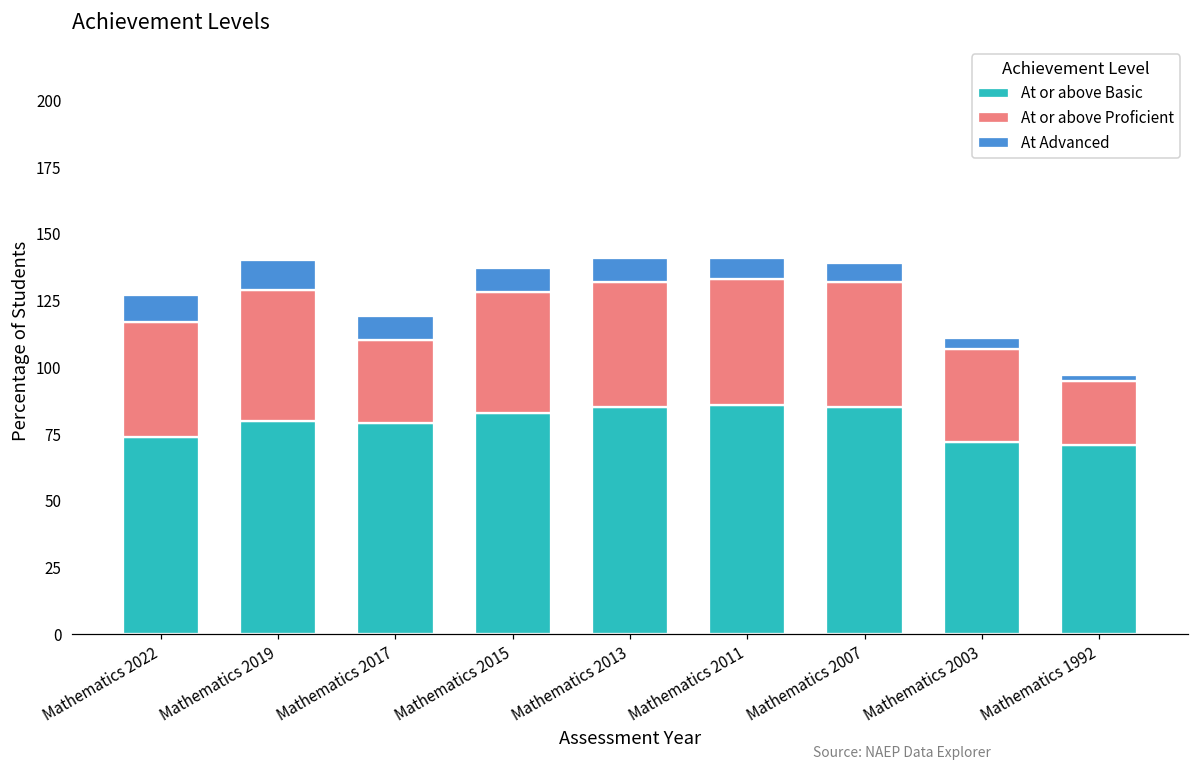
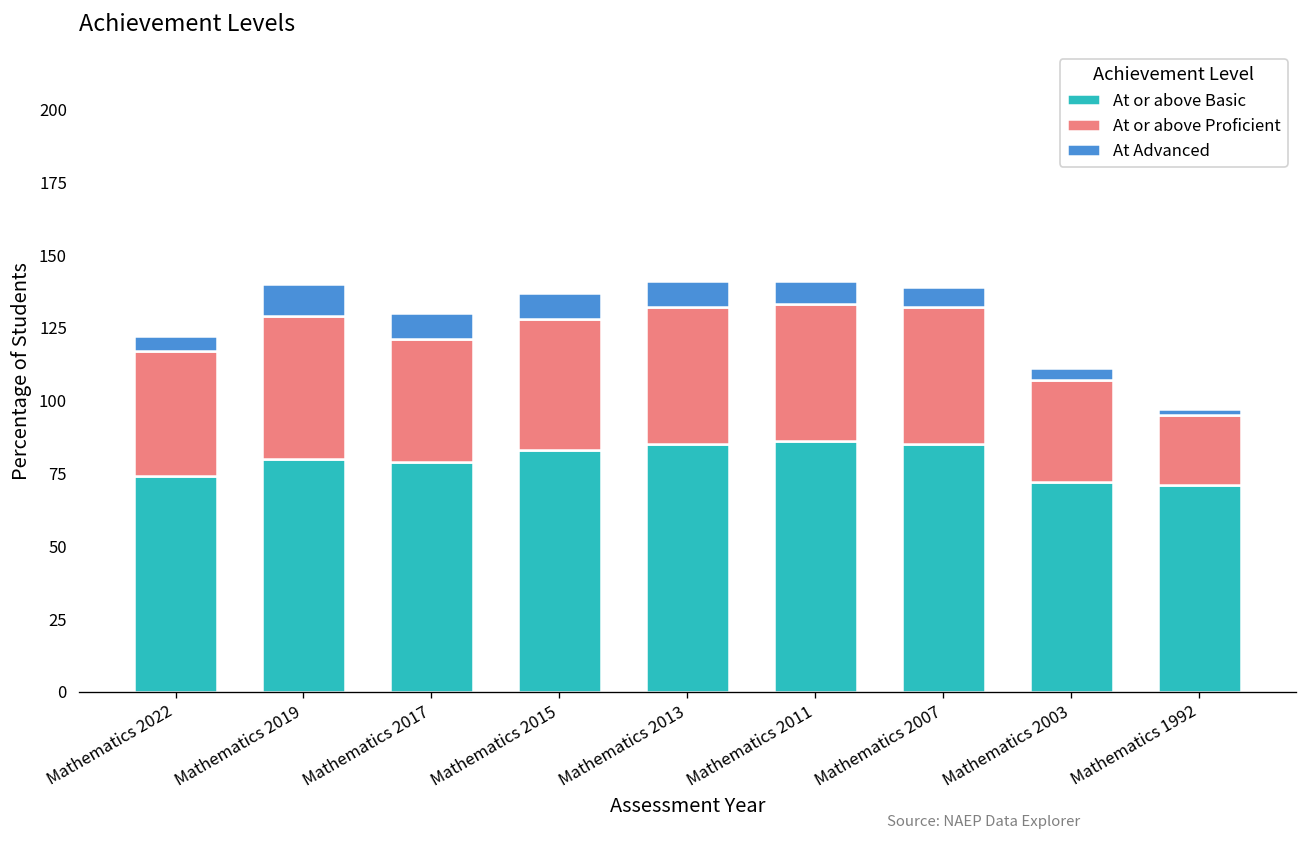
At Advanced, Mathematics 2022: 10 -> 5
At or above Proficient, Mathematics 2017: 31 -> 42
